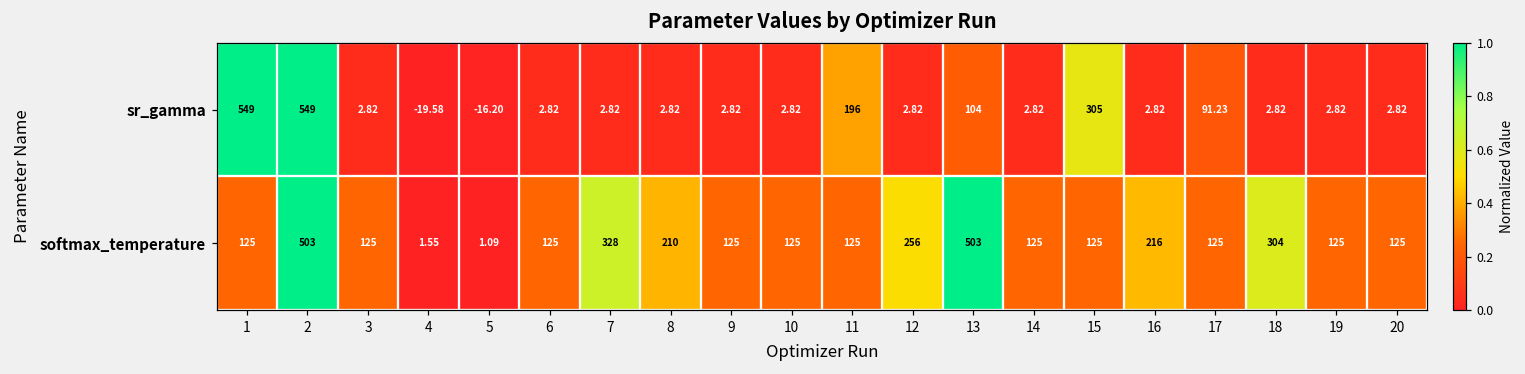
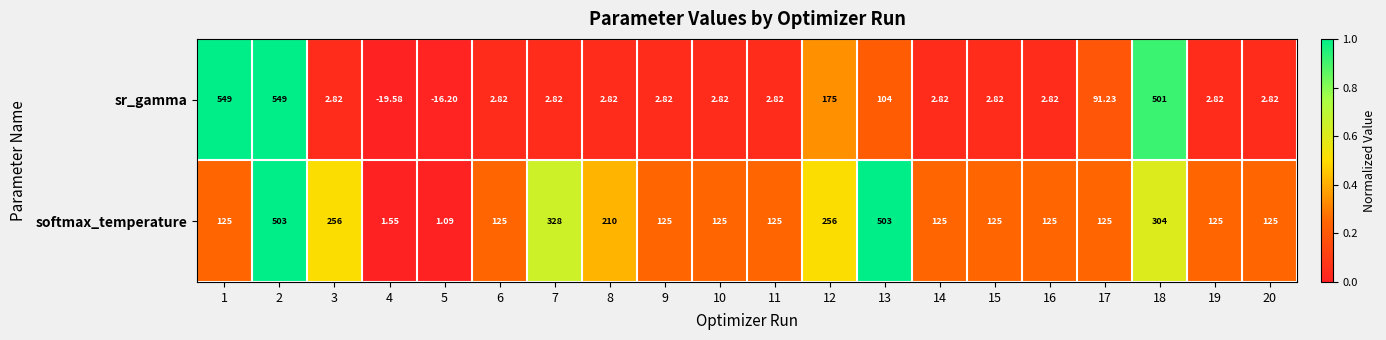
sr_gamma, 11: 196 -> 2.82
sr_gamma, 12: 2.82 -> 175
sr_gamma, 15: 305 -> 2.82
sr_gamma, 18: 2.82 -> 501
softmax_temperature, 3: 125 -> 256
softmax_temperature, 16: 216 -> 125
